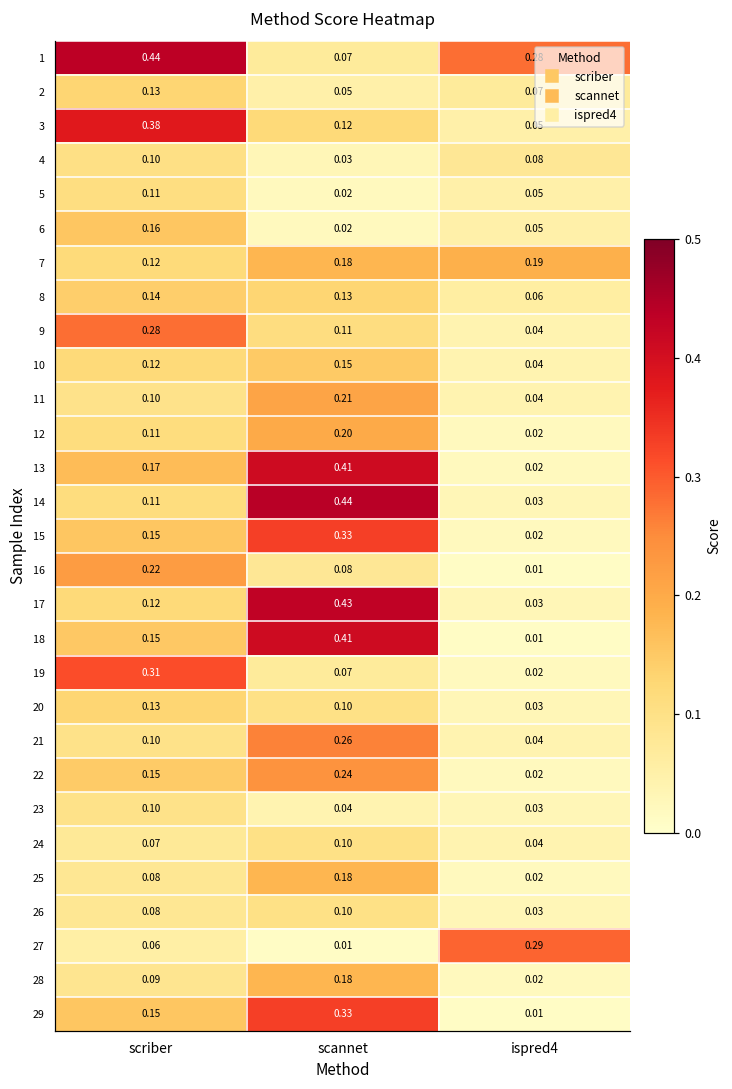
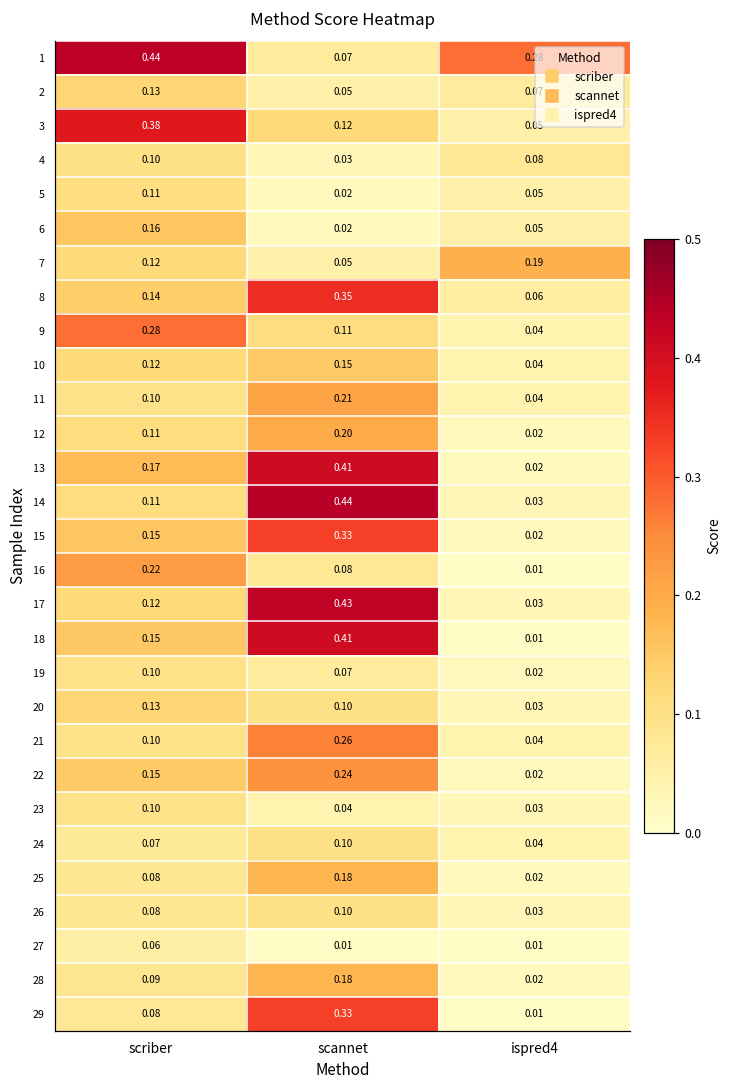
7, scannet: 0.18 -> 0.05
8, scannet: 0.13 -> 0.35
19, scriber: 0.31 -> 0.10
27, ispred4: 0.29 -> 0.01
29, scriber: 0.15 -> 0.08
